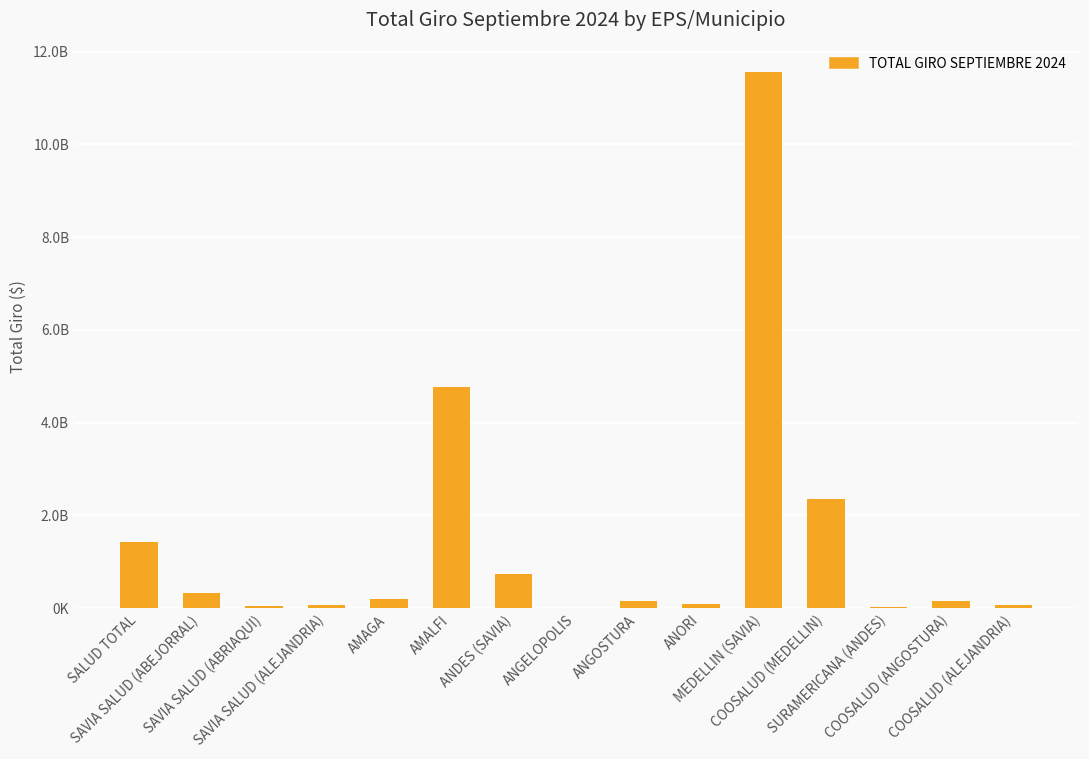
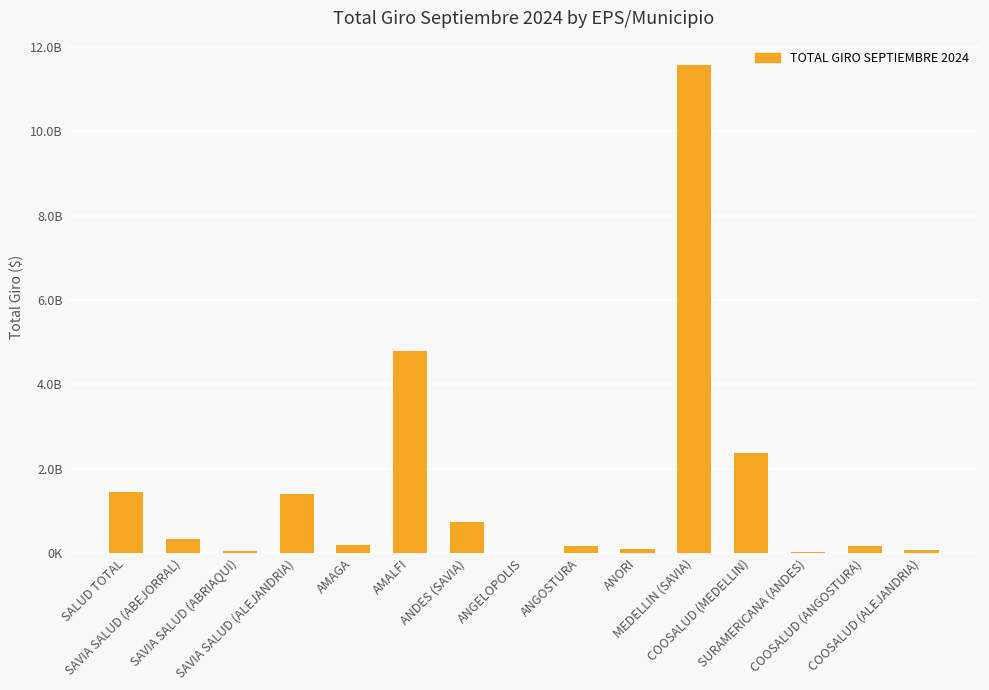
SAVIA SALUD (ALEJANDRIA): 100000000 -> 1400000000
